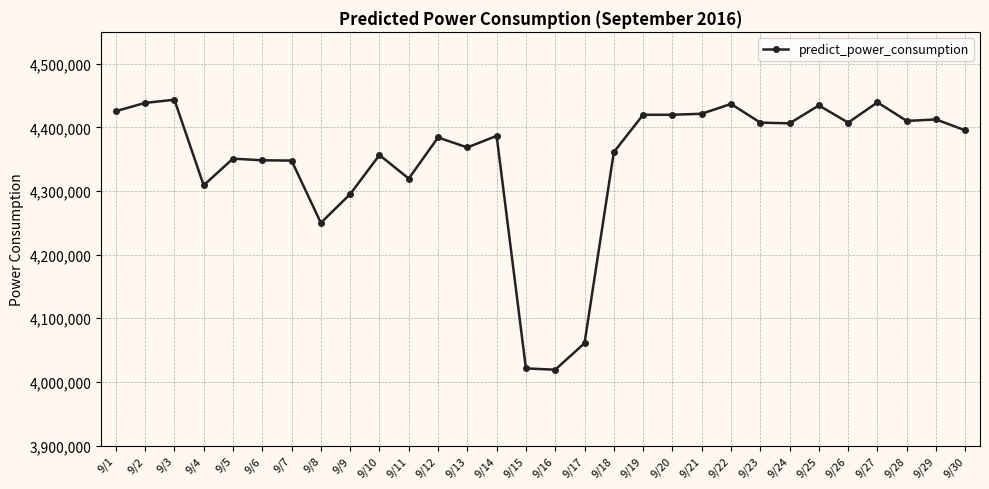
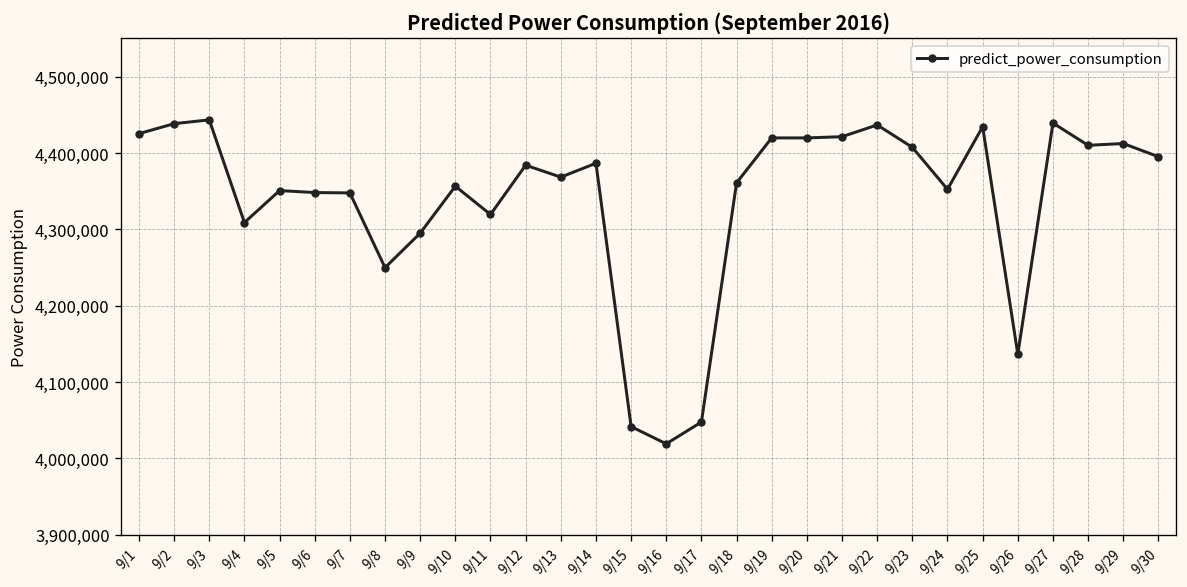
9/15: 4,020,000 -> 4,040,000
9/17: 4,060,000 -> 4,050,000
9/24: 4,410,000 -> 4,350,000
9/26: 4,410,000 -> 4,140,000
